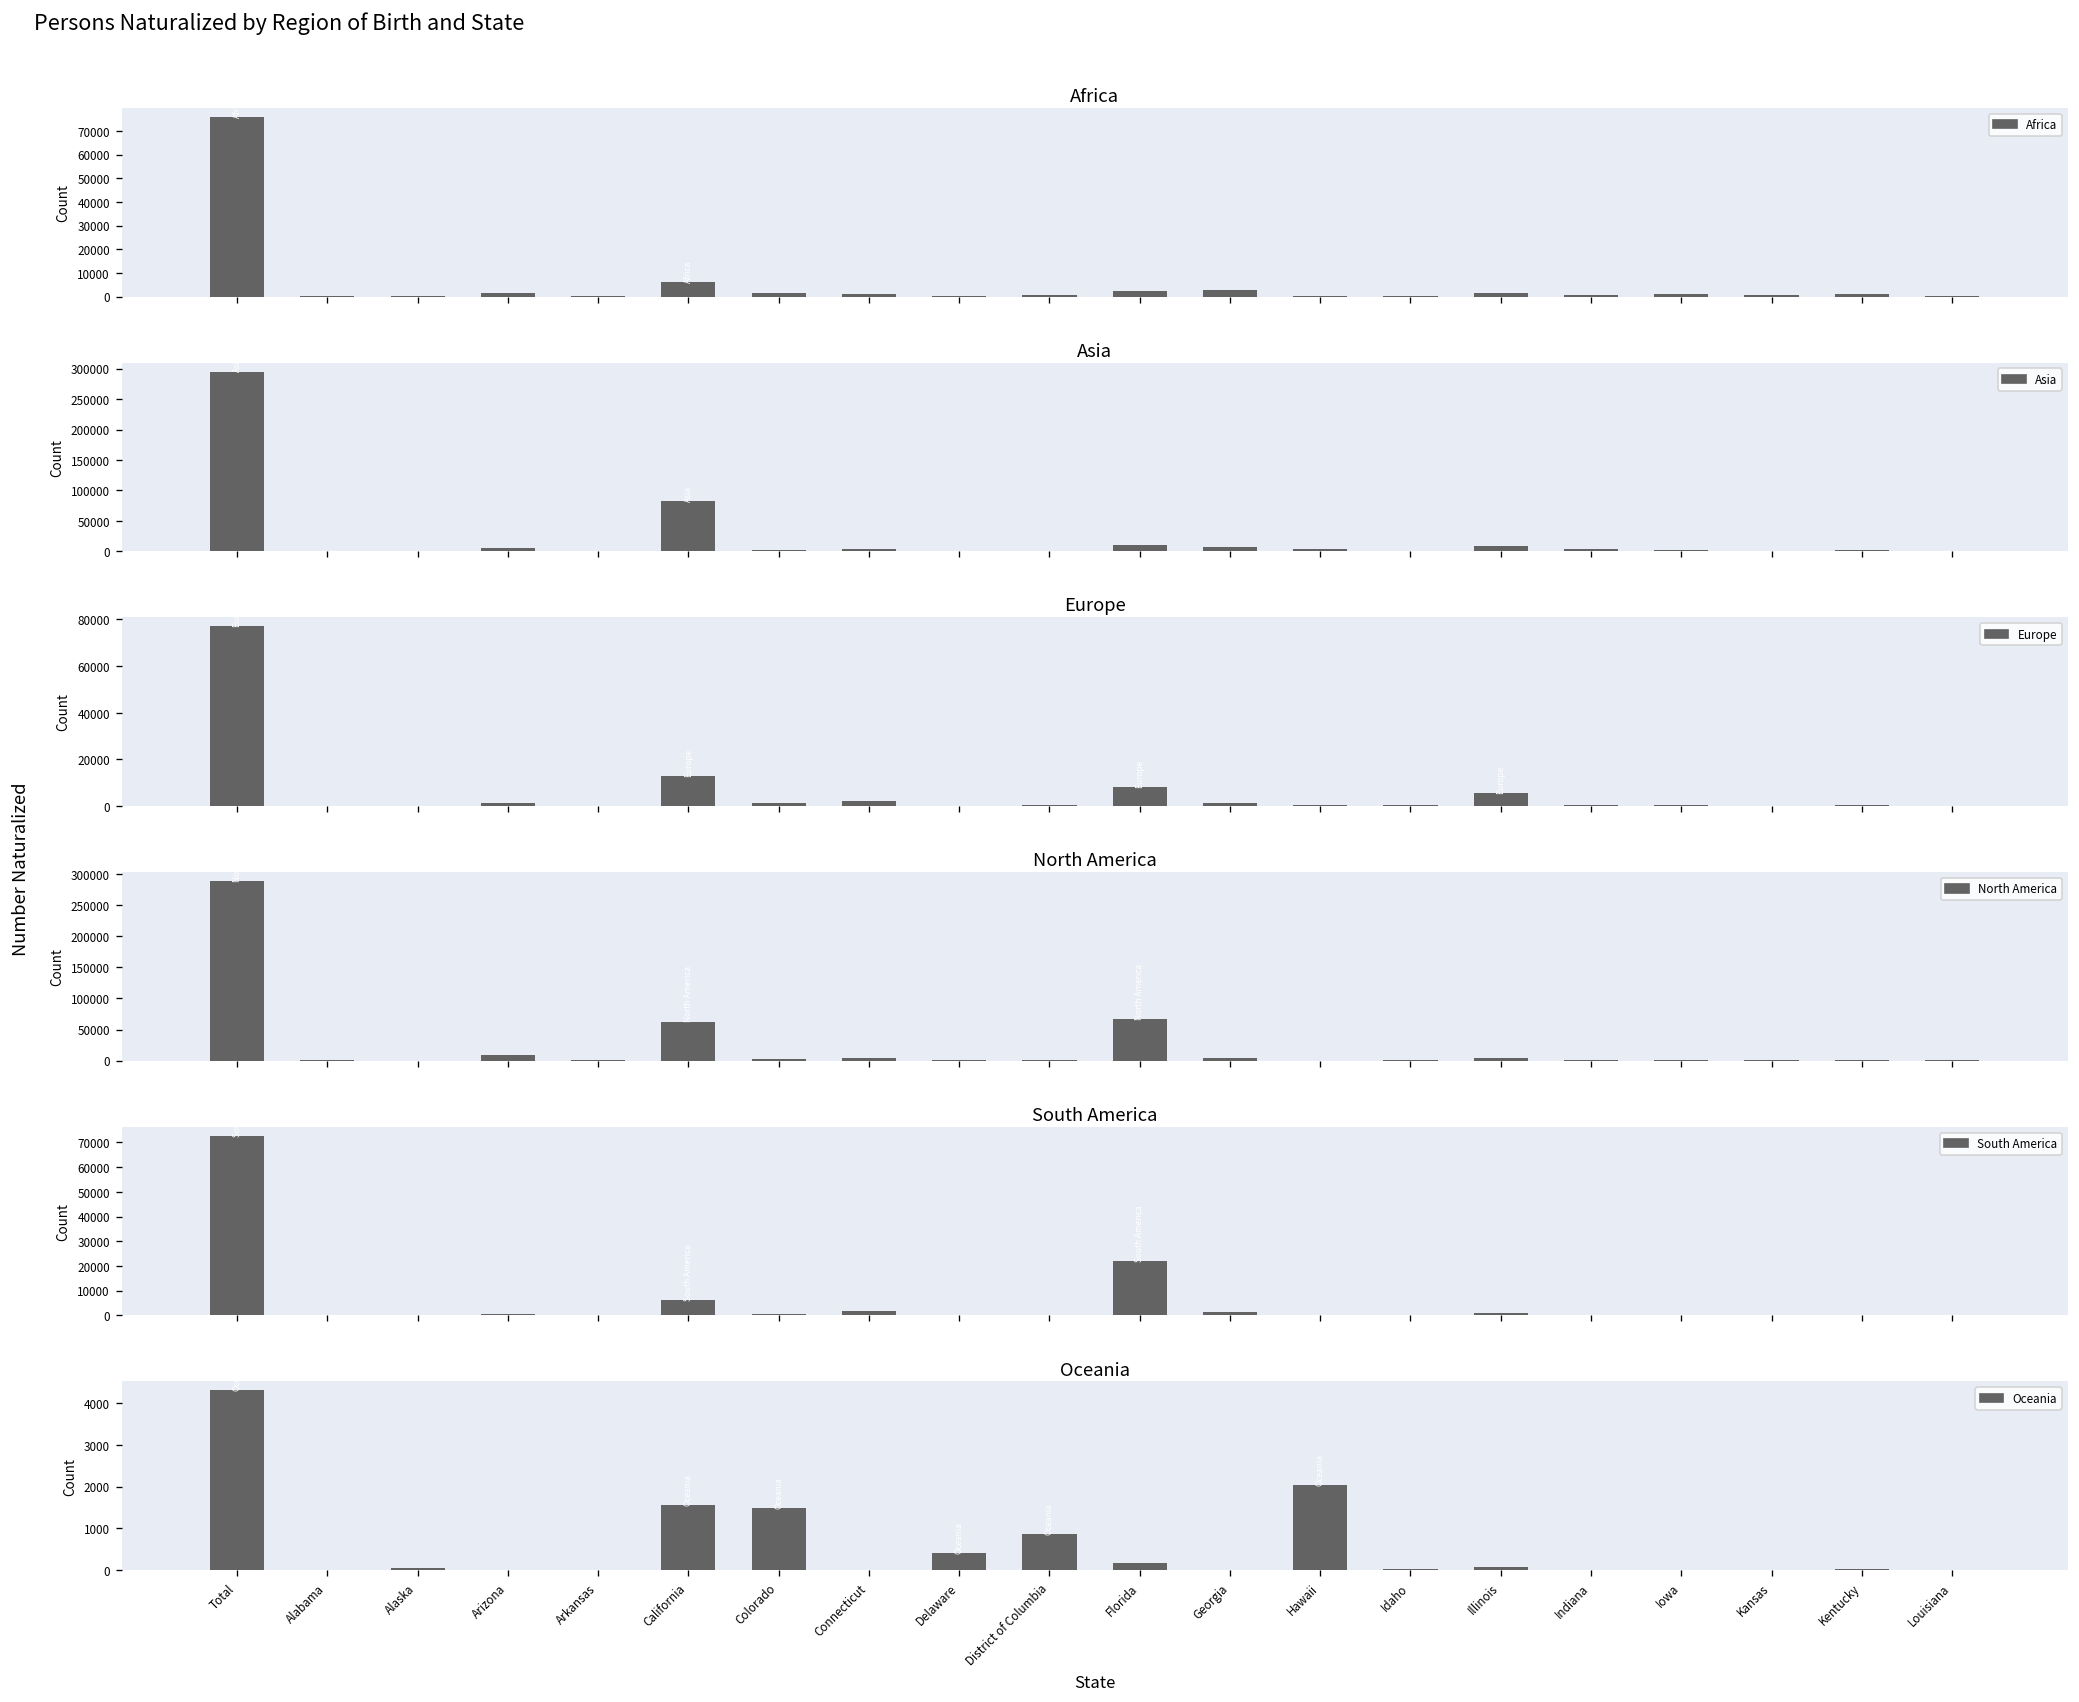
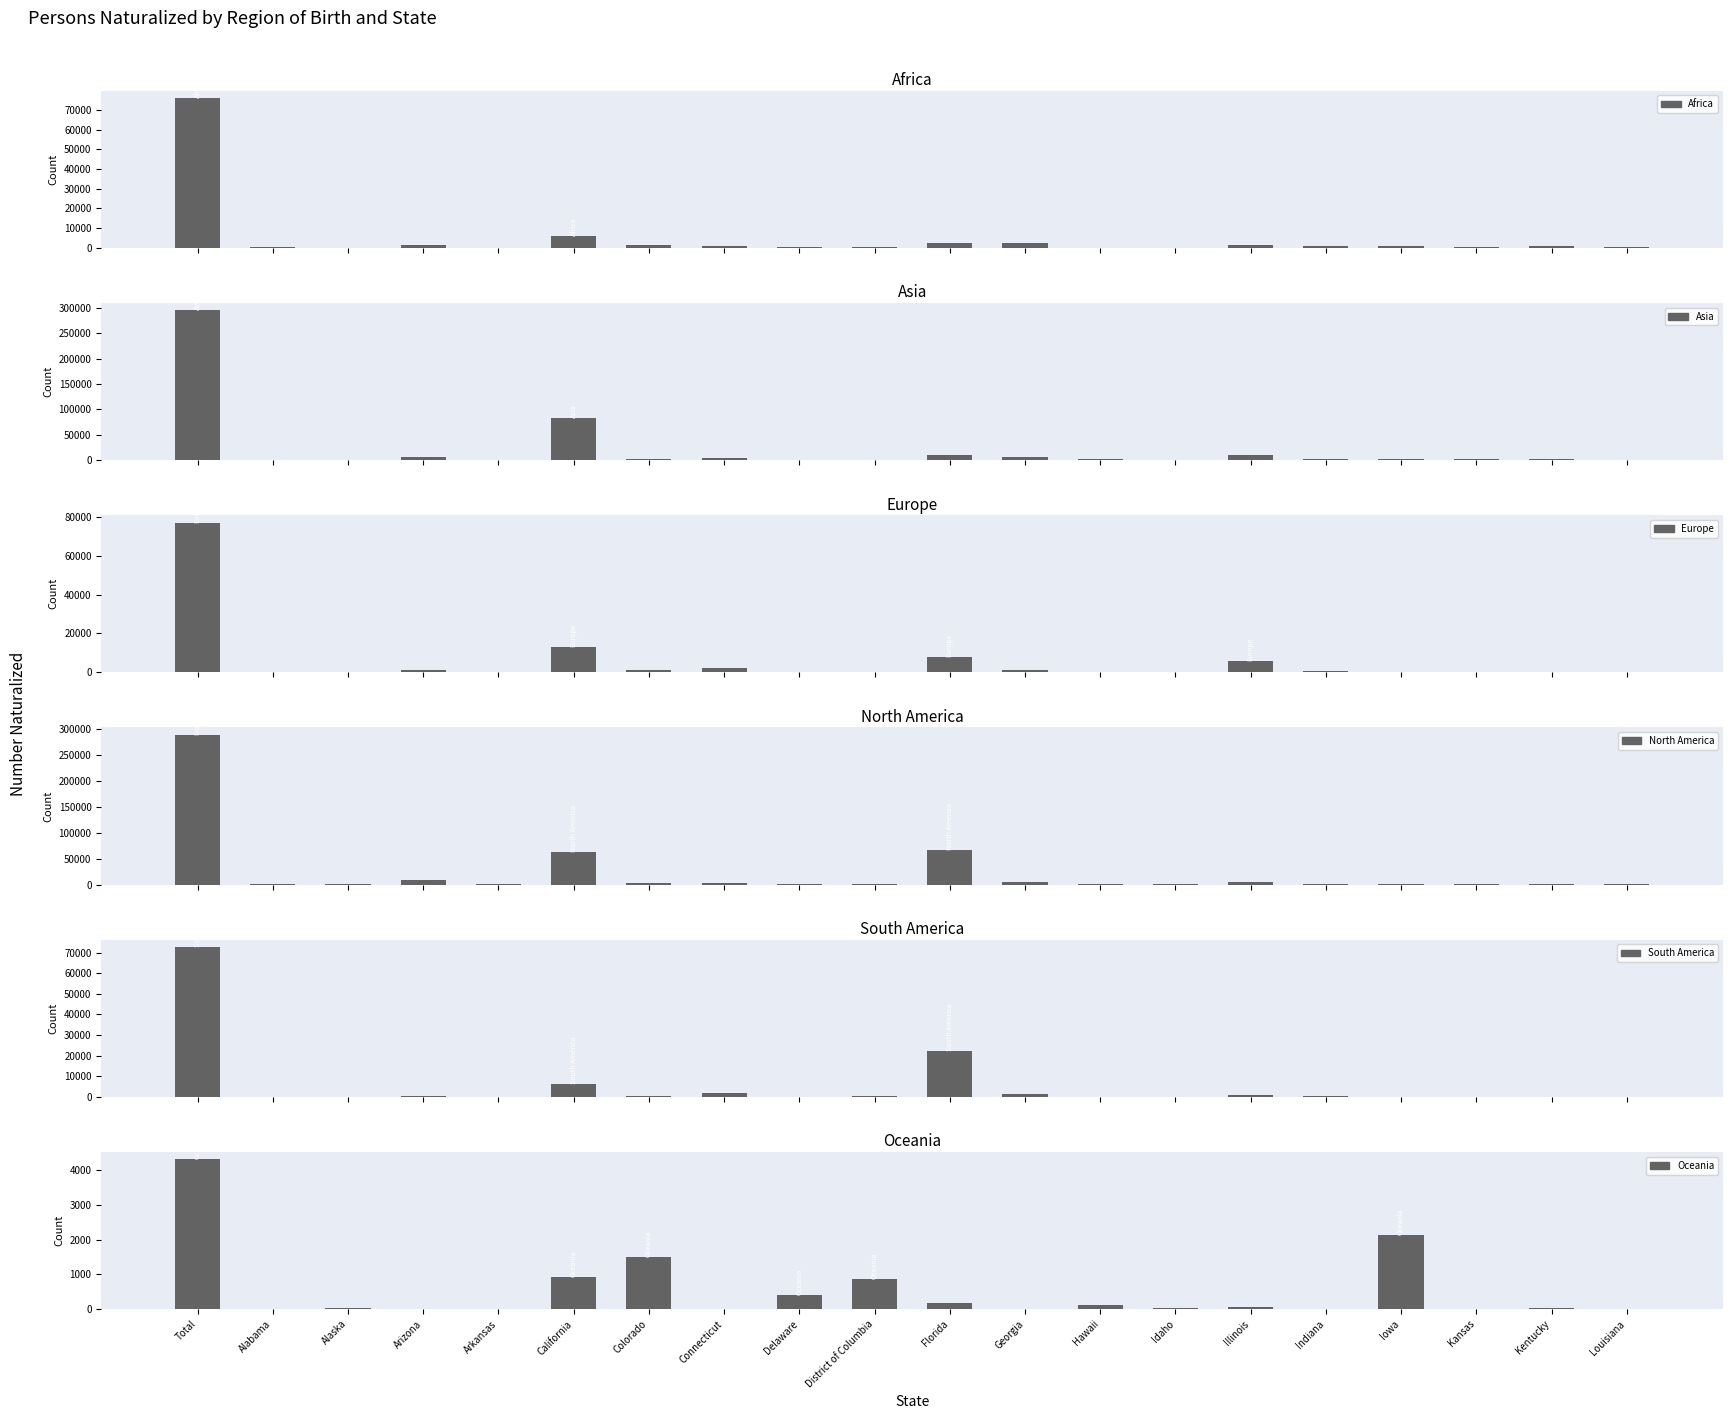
Oceania, California: 1600 -> 900
Oceania, Hawaii: 2000 -> 100
Oceania, Iowa: 0 -> 2100
